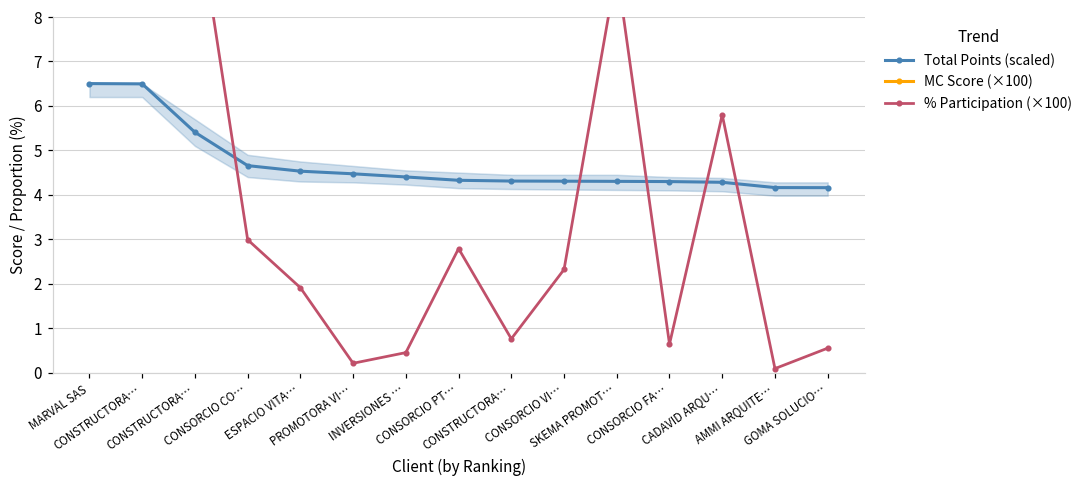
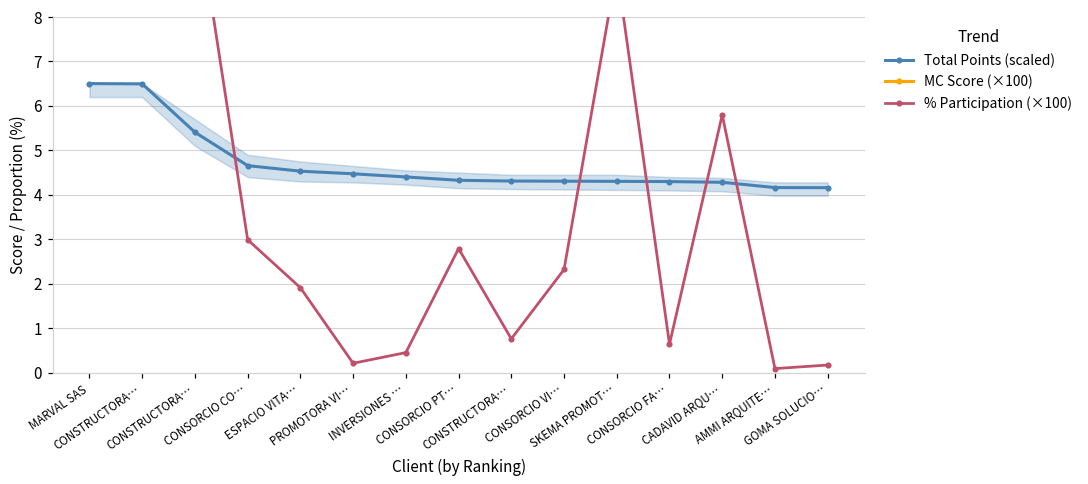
% Participation (×100), GOMA SOLUCIO…: 0.5 -> 0.2
